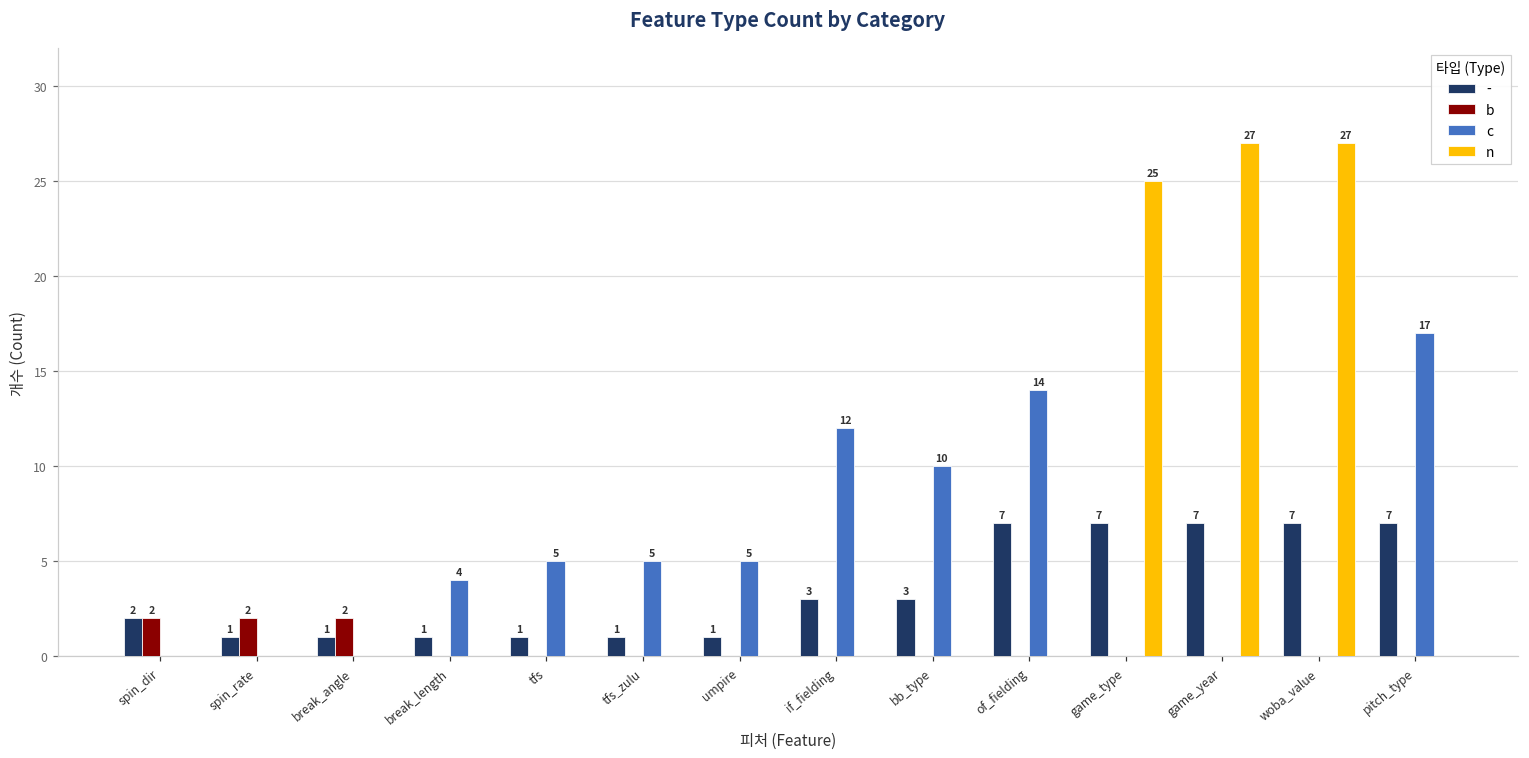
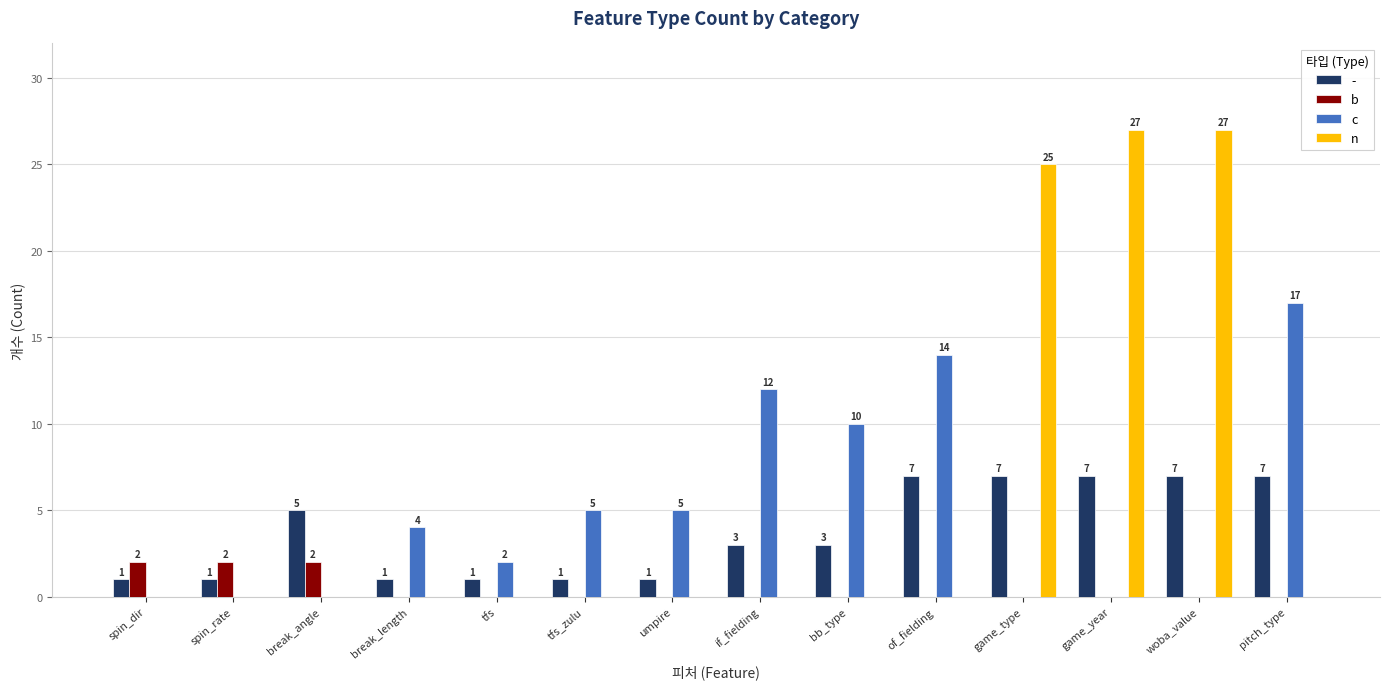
-, spin_dir: 2 -> 1
-, break_angle: 1 -> 5
c, tfs: 5 -> 2
